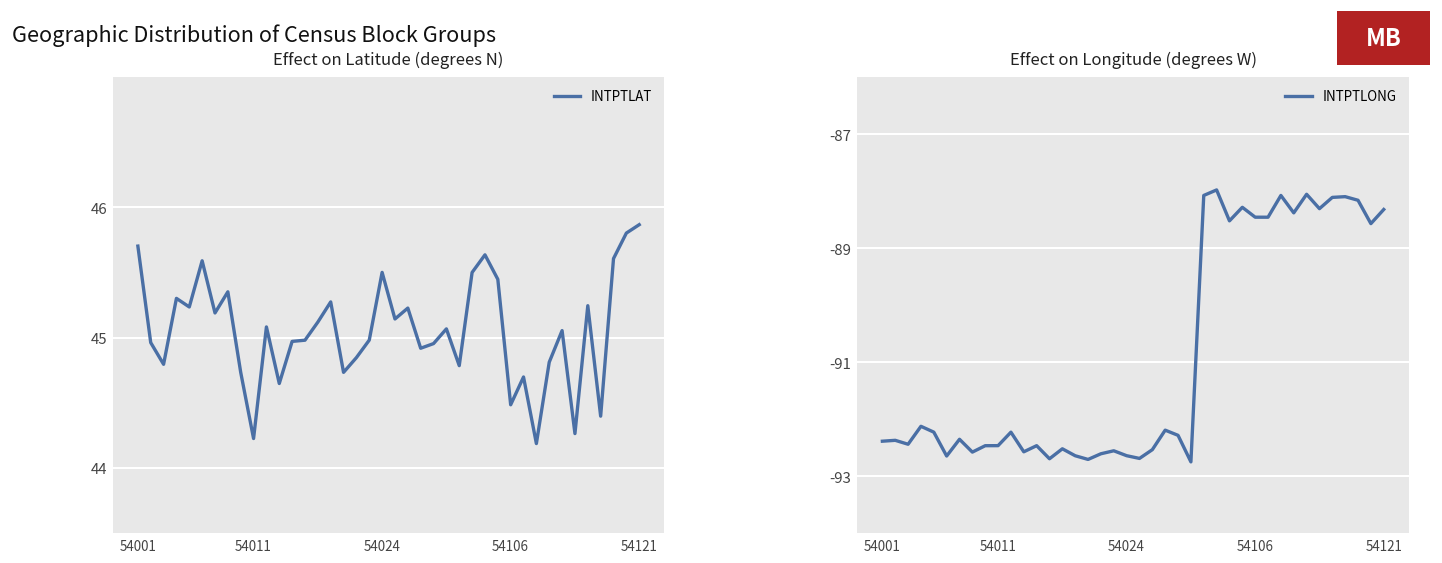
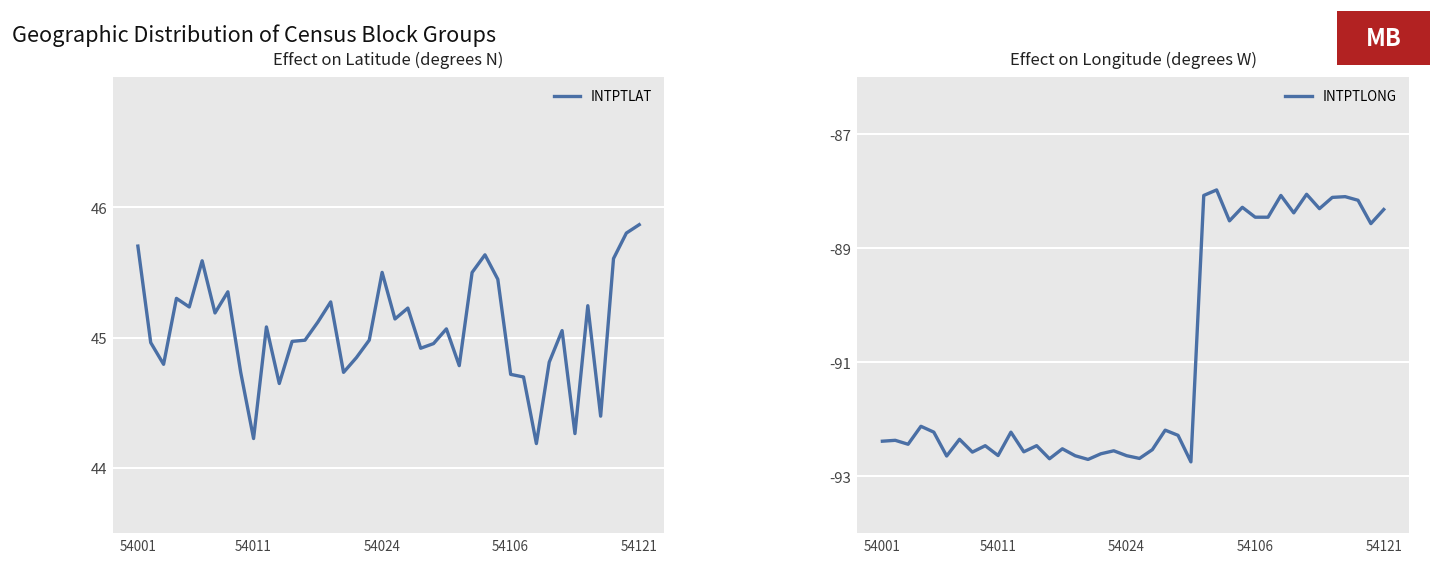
Effect on Latitude (degrees N), 54106: 44.49 -> 44.72
Effect on Longitude (degrees W), 54011: -92.5 -> -92.6
